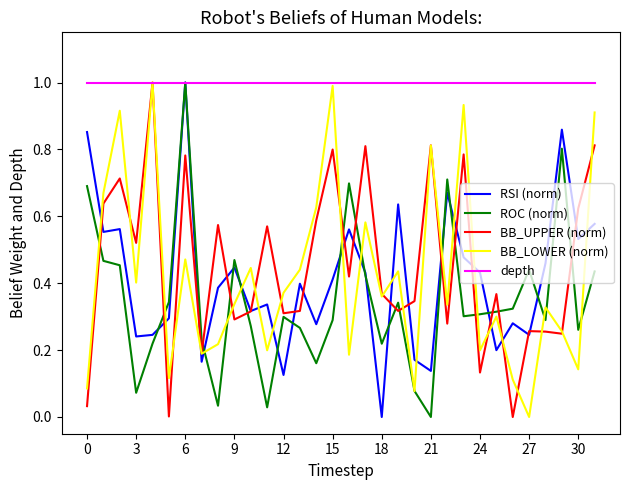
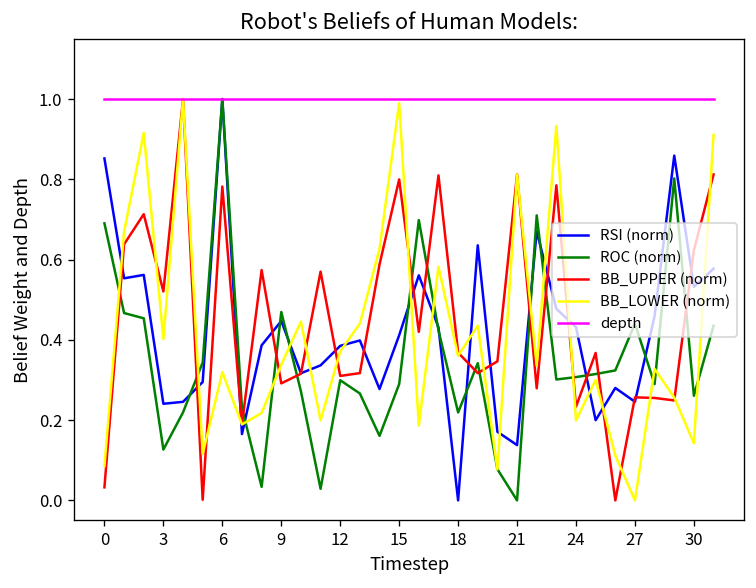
ROC (norm), 3: 0.07 -> 0.13
BB_LOWER (norm), 6: 0.47 -> 0.32
RSI (norm), 12: 0.13 -> 0.39
BB_UPPER (norm), 24: 0.13 -> 0.23
